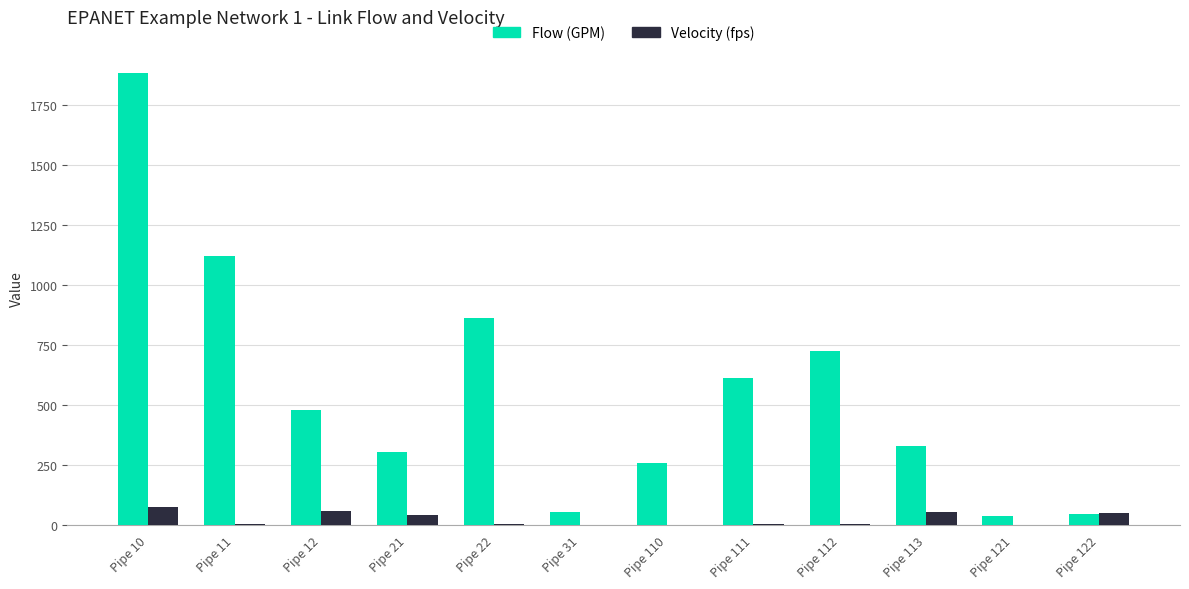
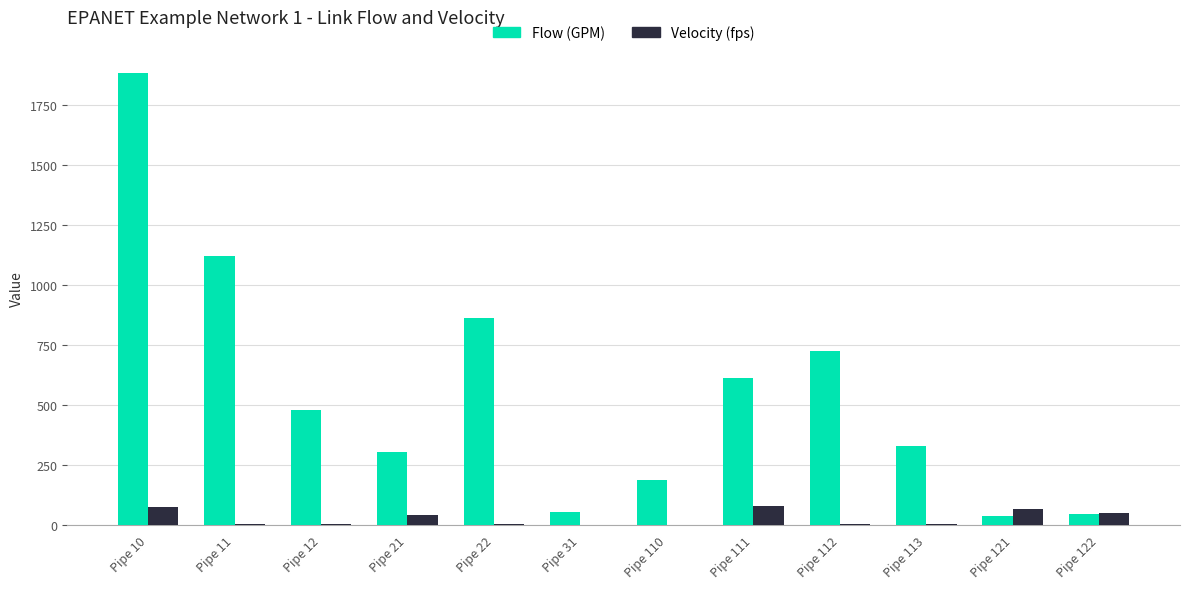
Velocity (fps), Pipe 12: 60 -> 0
Flow (GPM), Pipe 110: 260 -> 190
Velocity (fps), Pipe 111: 0 -> 80
Velocity (fps), Pipe 113: 50 -> 0
Velocity (fps), Pipe 121: 0 -> 70
